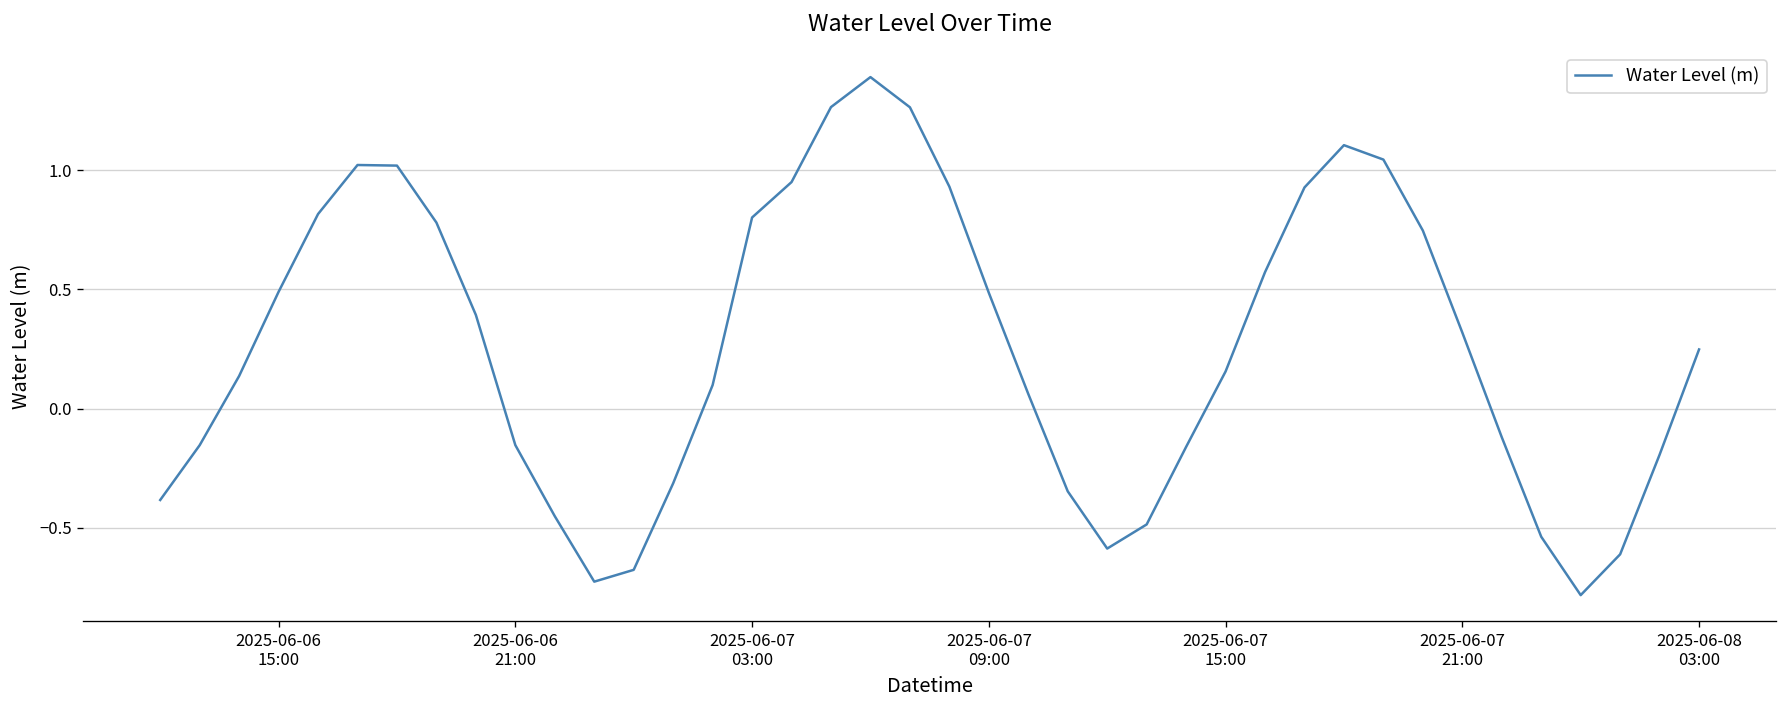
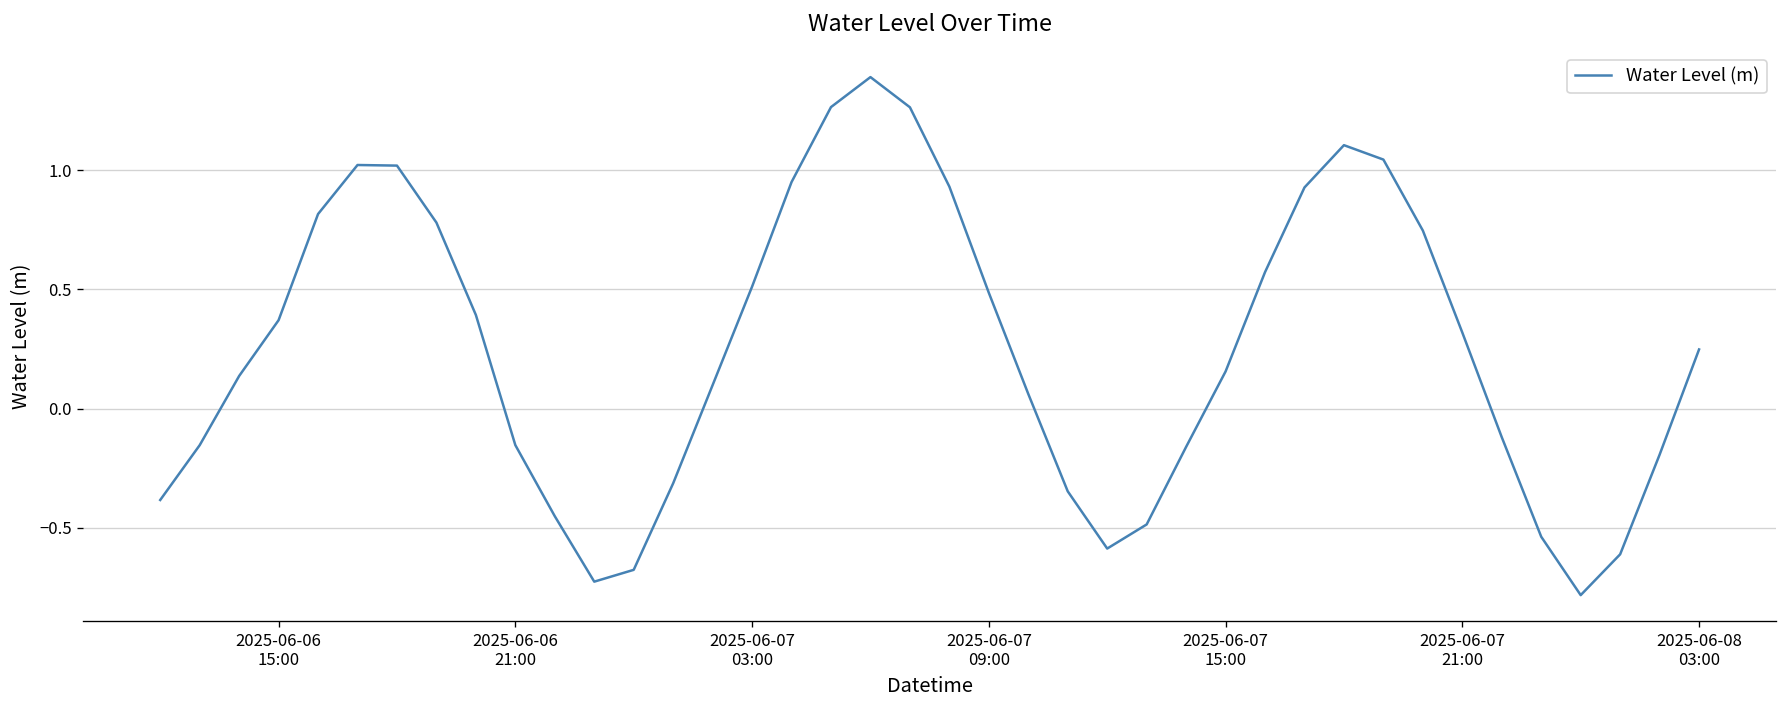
2025-06-06 15:00: 0.49 -> 0.37
2025-06-07 03:00: 0.80 -> 0.51
